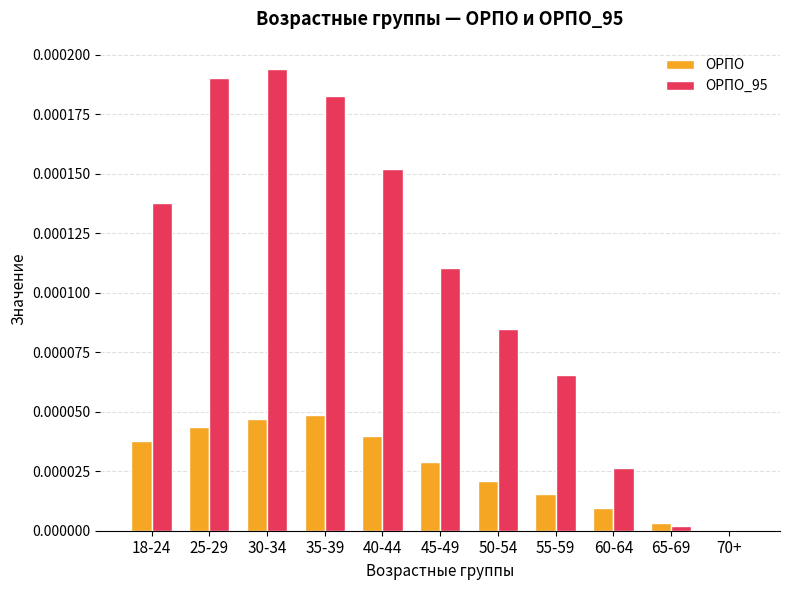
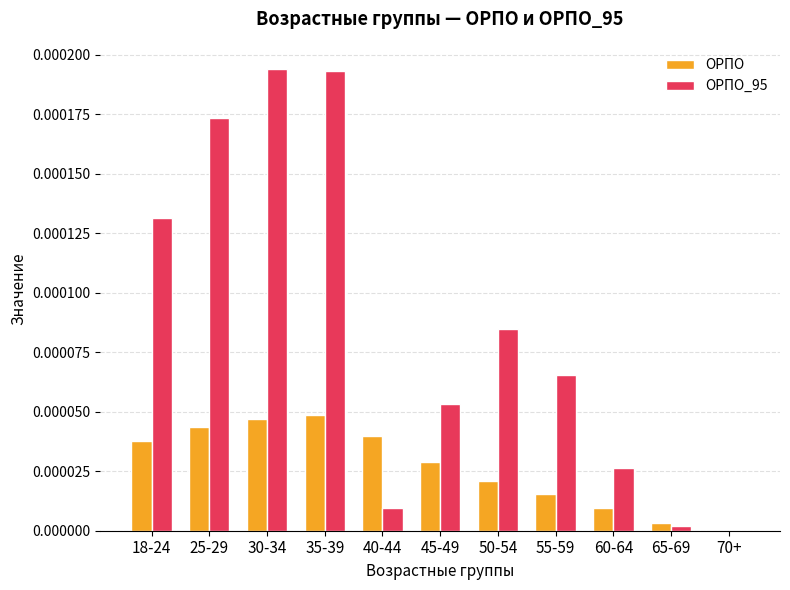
ОРПО_95, 18-24: 0.000138 -> 0.000131
ОРПО_95, 25-29: 0.000191 -> 0.000173
ОРПО_95, 35-39: 0.000183 -> 0.000193
ОРПО_95, 40-44: 0.000152 -> 0.000010
ОРПО_95, 45-49: 0.000110 -> 0.000053
